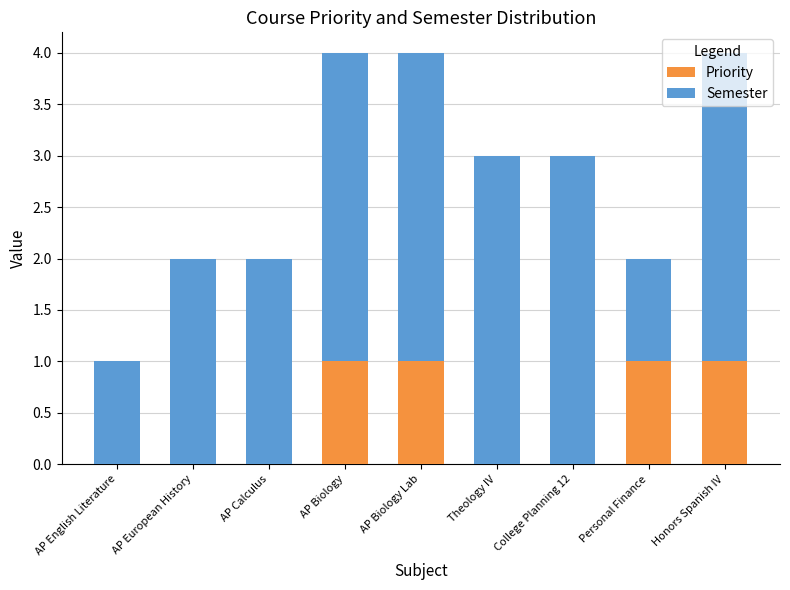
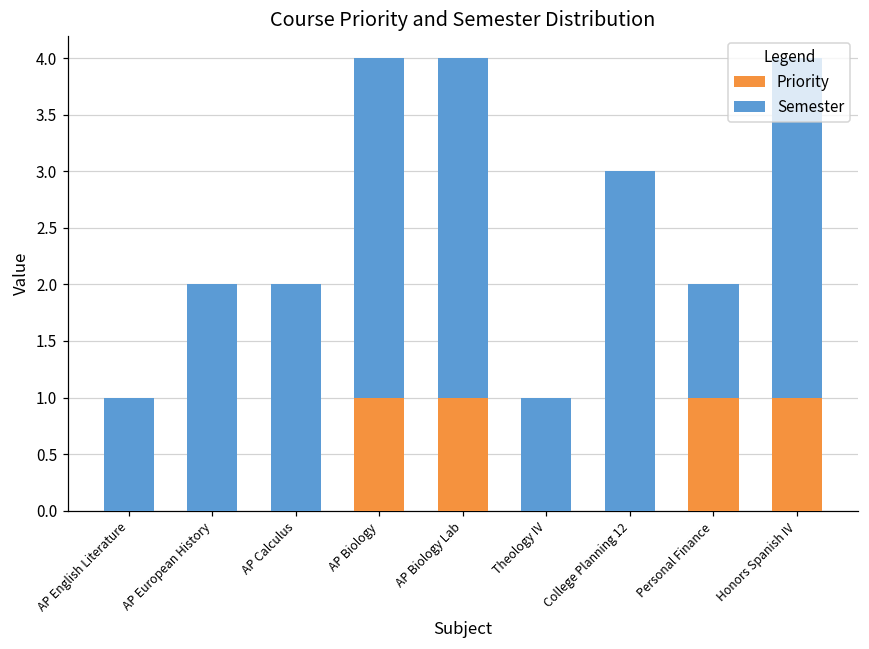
Semester, Theology IV: 3 -> 1
